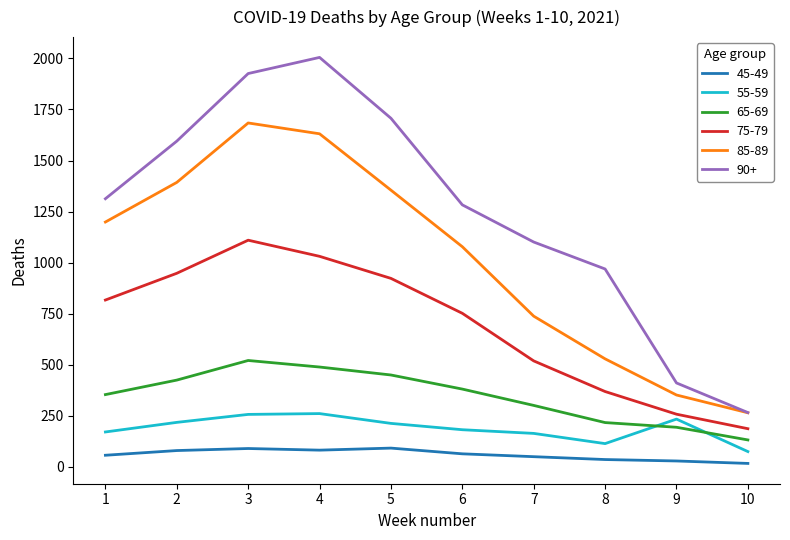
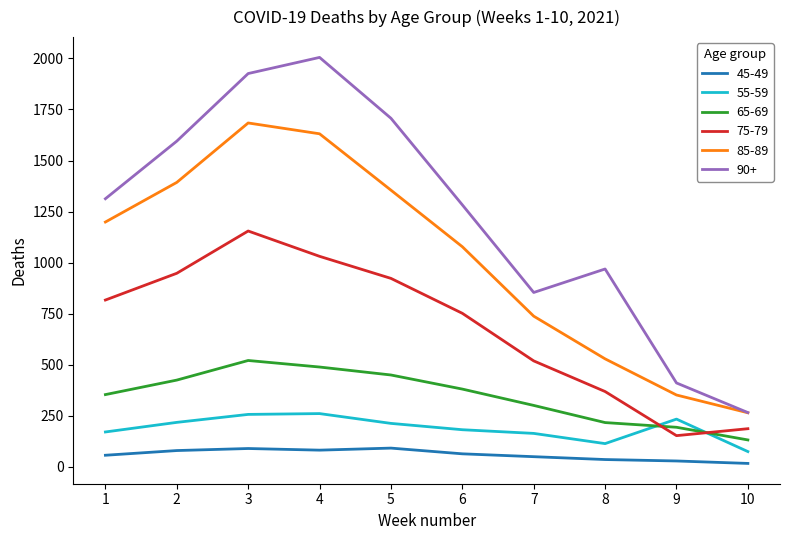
75-79, 3: 1110 -> 1160
90+, 7: 1100 -> 850
75-79, 9: 260 -> 150
